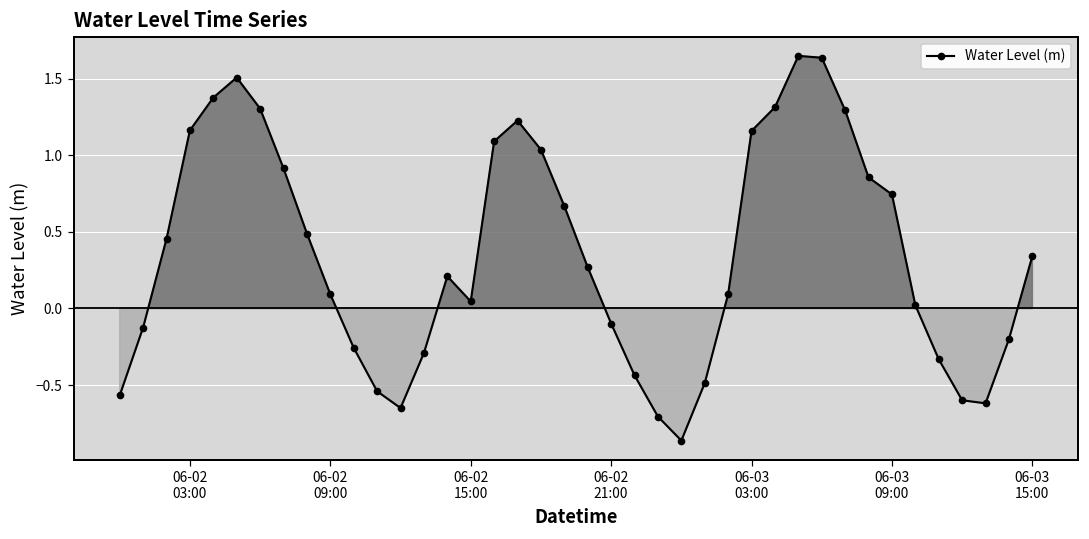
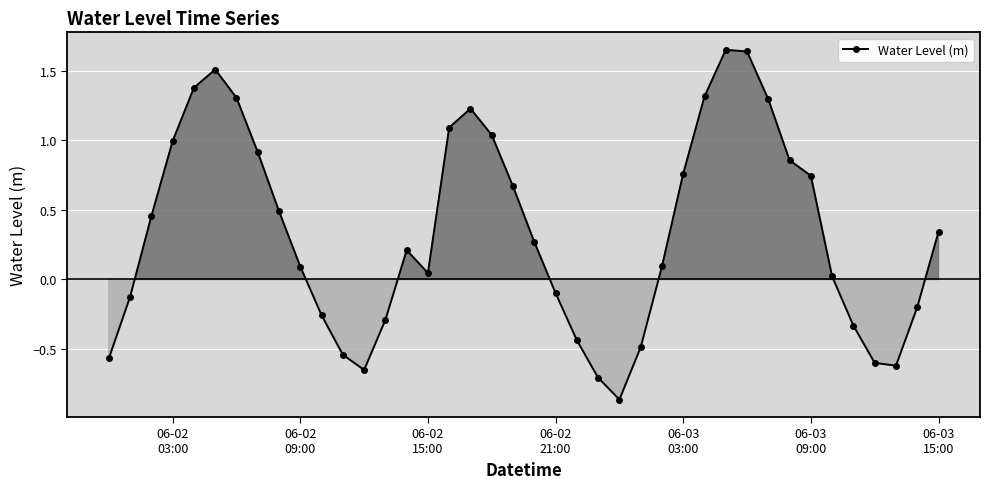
06-02 03:00: 1.16 -> 0.99
06-03 03:00: 1.16 -> 0.76
